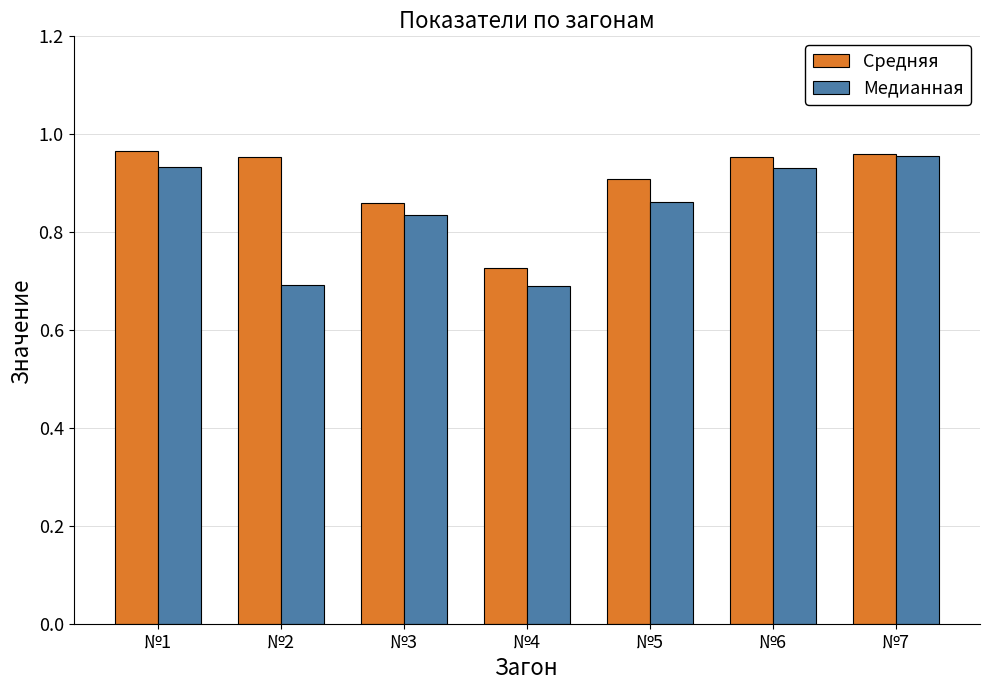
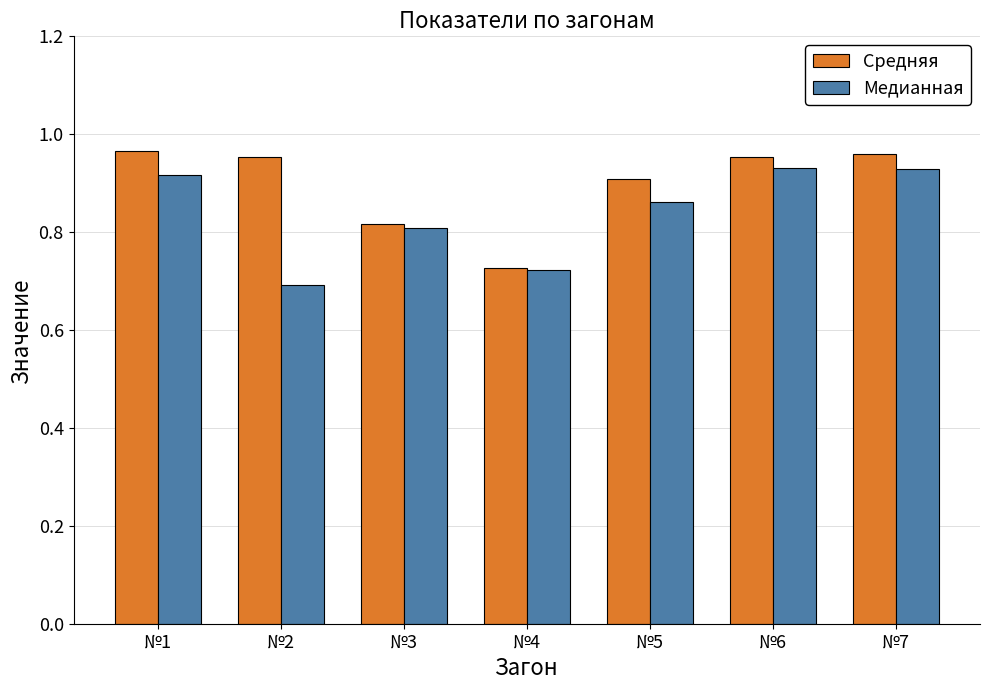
Медианная, №1: 0.93 -> 0.92
Средняя, №3: 0.86 -> 0.82
Медианная, №3: 0.83 -> 0.81
Медианная, №4: 0.69 -> 0.72
Медианная, №7: 0.96 -> 0.93
